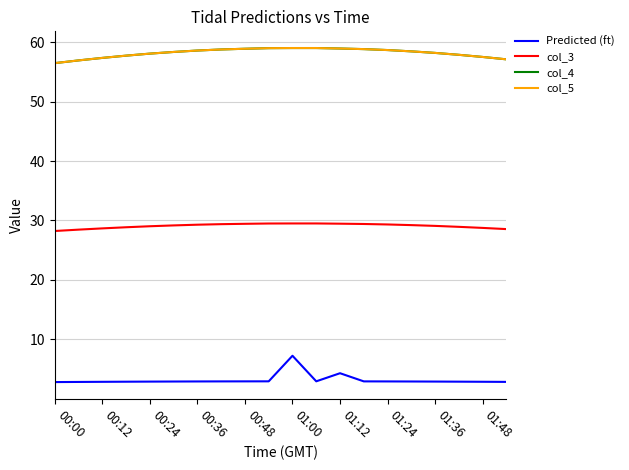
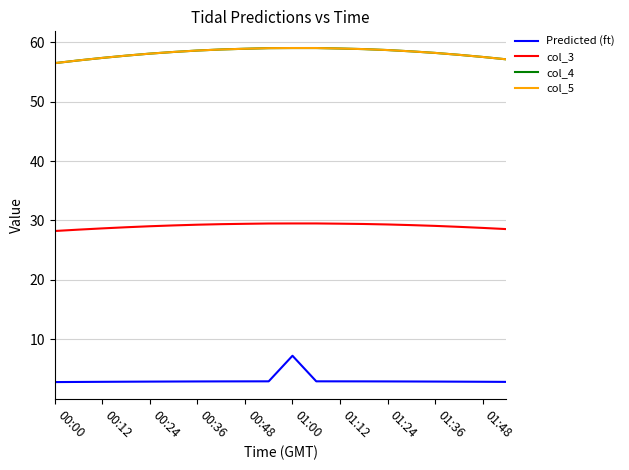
Predicted (ft), 01:12: 4 -> 3
